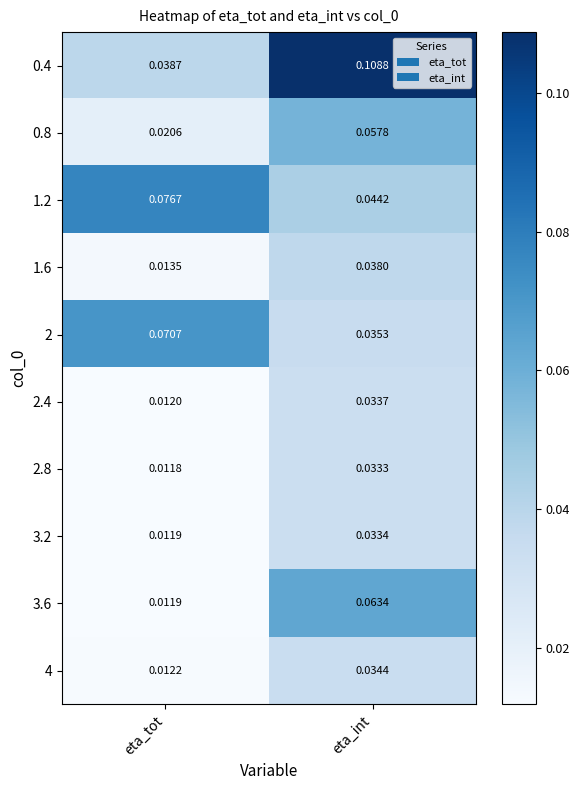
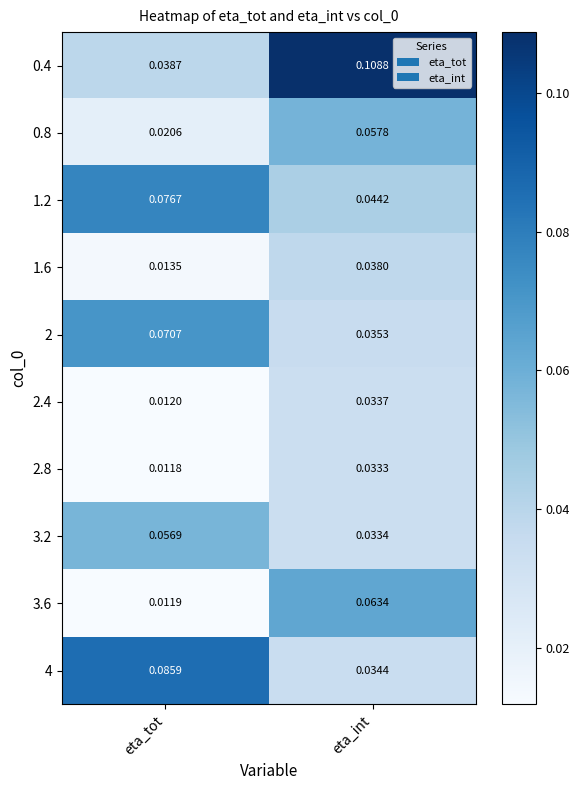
3.2, eta_tot: 0.0119 -> 0.0569
4, eta_tot: 0.0122 -> 0.0859
